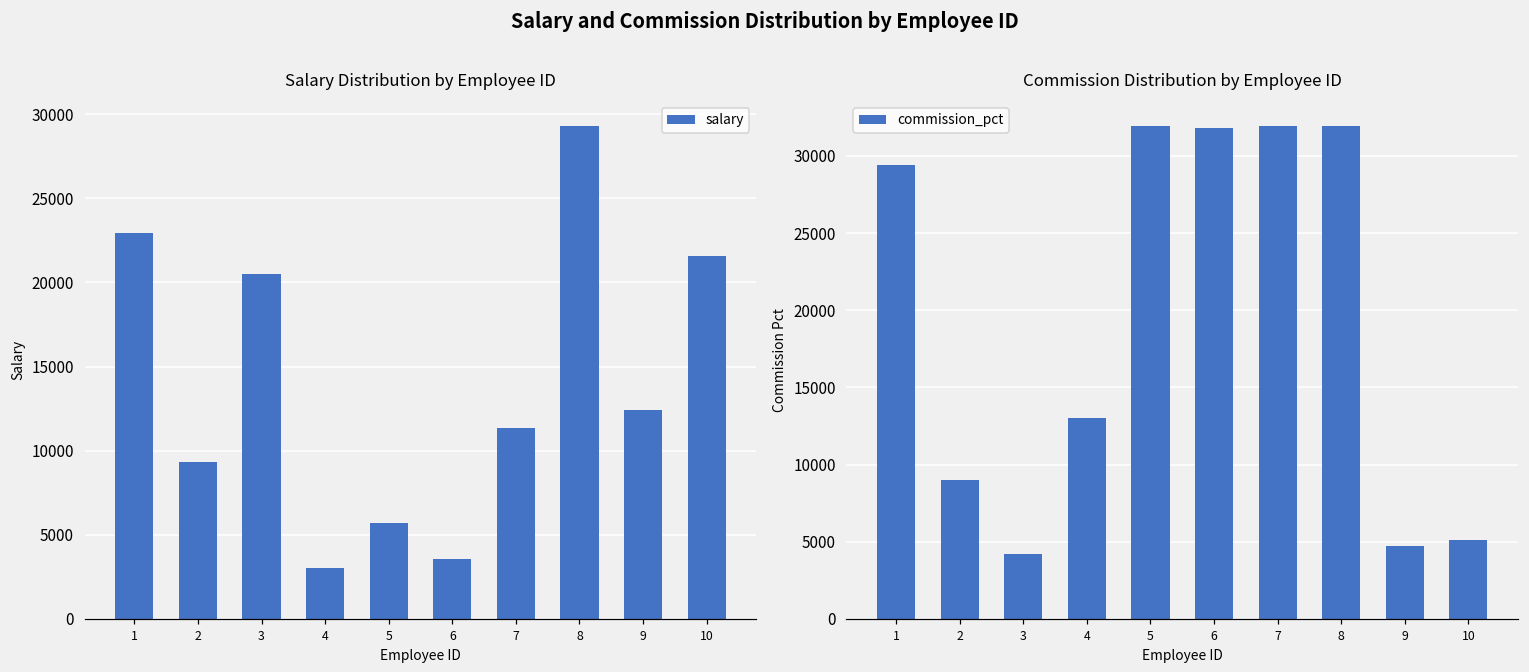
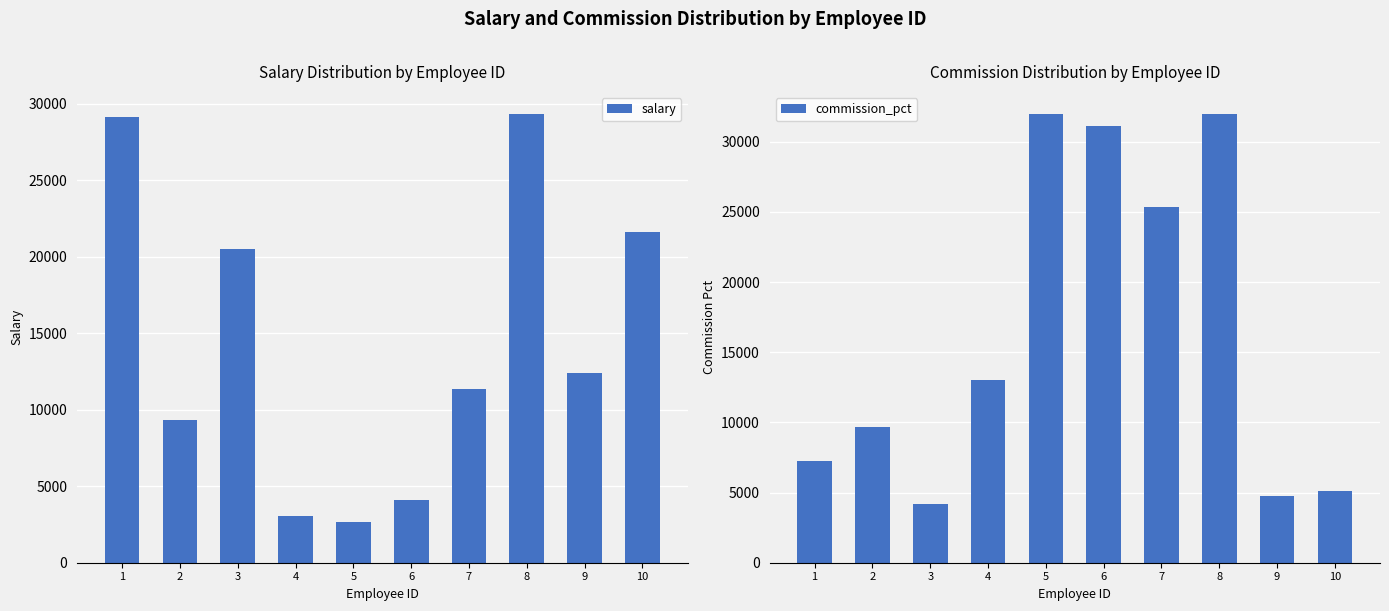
Salary Distribution by Employee ID, 1: 23000 -> 29200
Salary Distribution by Employee ID, 5: 5700 -> 2600
Salary Distribution by Employee ID, 6: 3600 -> 4100
Commission Distribution by Employee ID, 1: 29400 -> 7200
Commission Distribution by Employee ID, 2: 9000 -> 9700
Commission Distribution by Employee ID, 6: 31800 -> 31100
Commission Distribution by Employee ID, 7: 31900 -> 25300
